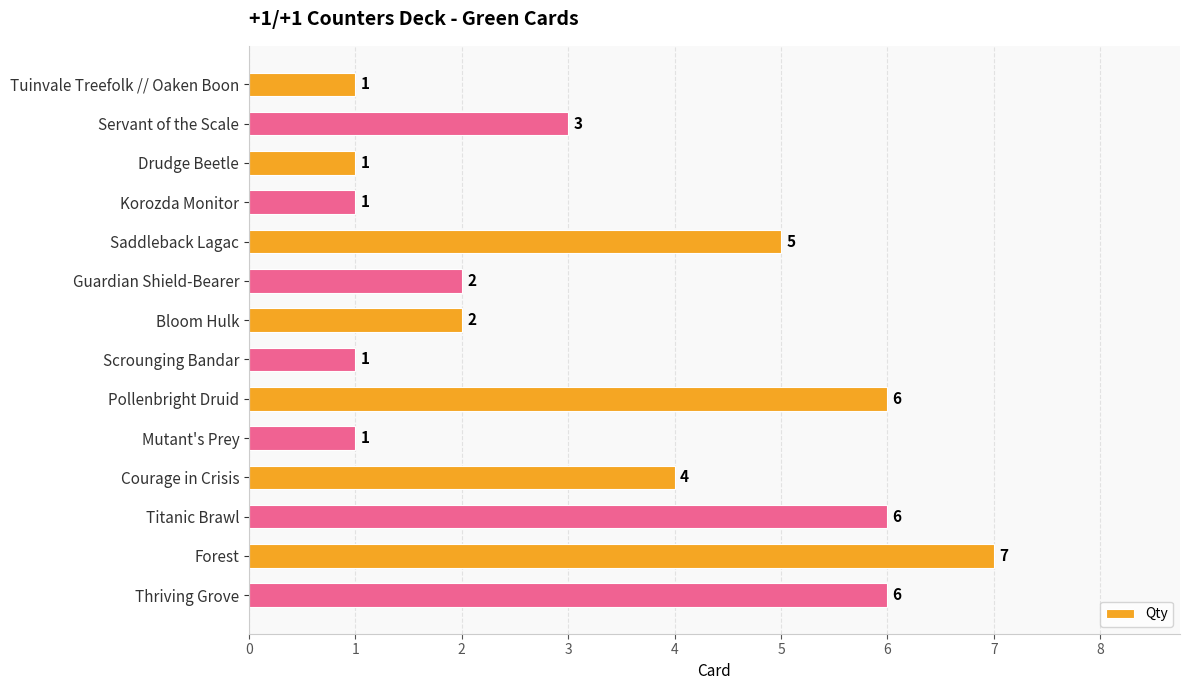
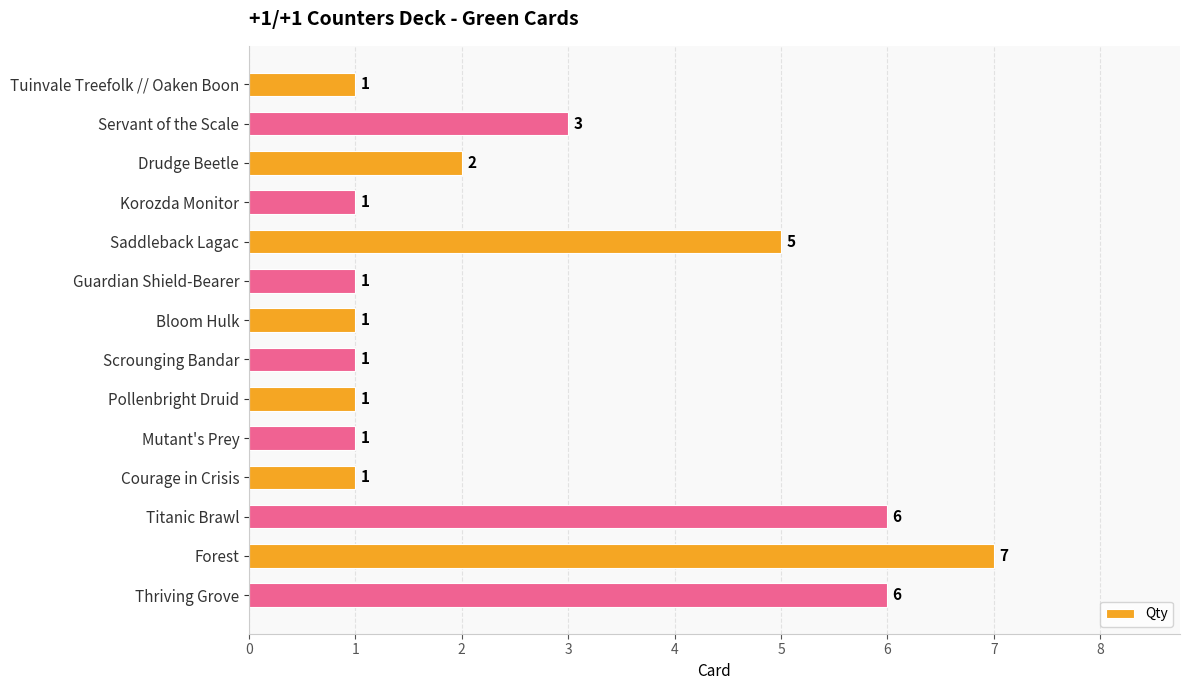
Drudge Beetle: 1 -> 2
Guardian Shield-Bearer: 2 -> 1
Bloom Hulk: 2 -> 1
Pollenbright Druid: 6 -> 1
Courage in Crisis: 4 -> 1
